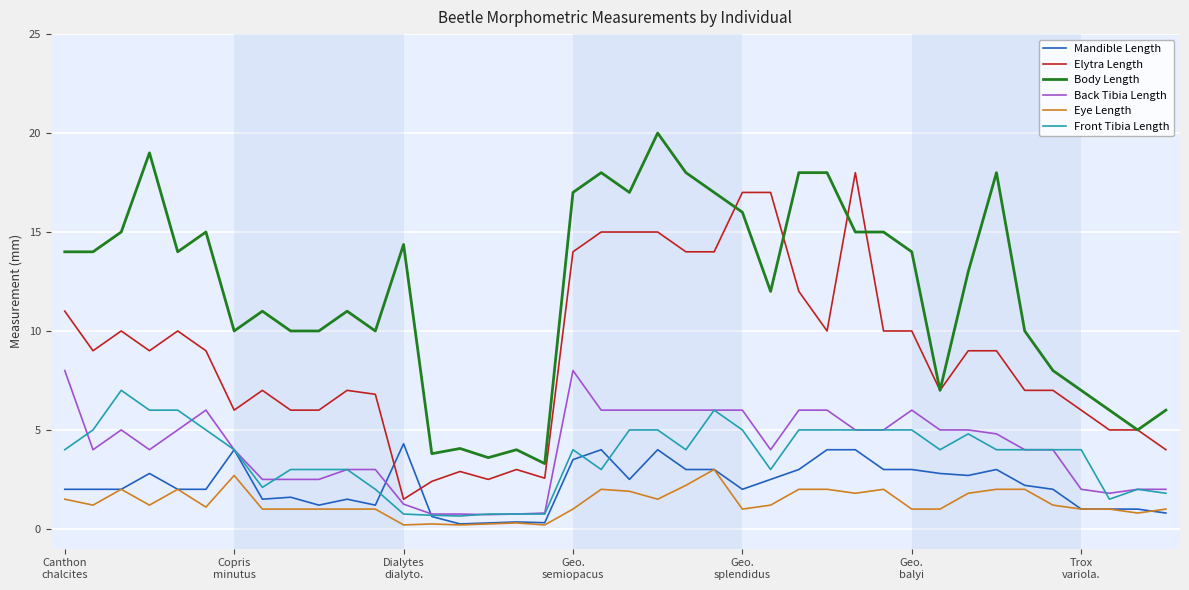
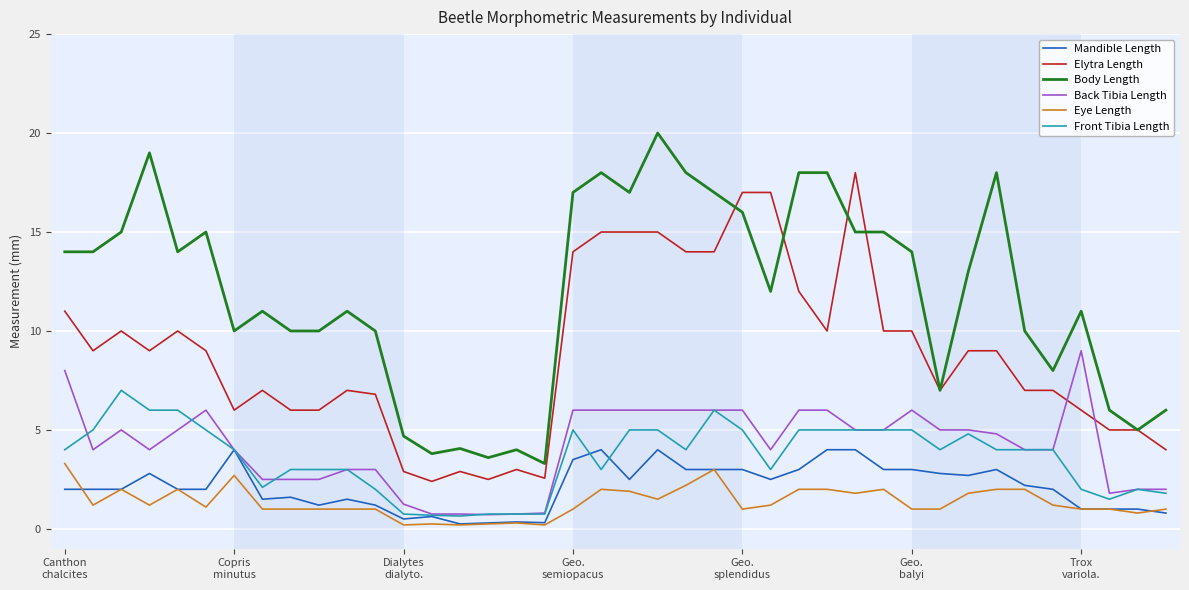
Eye Length, Canthon chalcites: 1.5 -> 3.3
Mandible Length, Dialytes dialyto.: 4.3 -> 0.5
Elytra Length, Dialytes dialyto.: 1.5 -> 2.9
Body Length, Dialytes dialyto.: 14.4 -> 4.7
Back Tibia Length, Geo. semiopacus: 8 -> 6
Front Tibia Length, Geo. semiopacus: 4 -> 5
Mandible Length, Geo. splendidus: 2 -> 3
Body Length, Trox variola.: 7 -> 11
Back Tibia Length, Trox variola.: 2 -> 9
Front Tibia Length, Trox variola.: 4 -> 2
